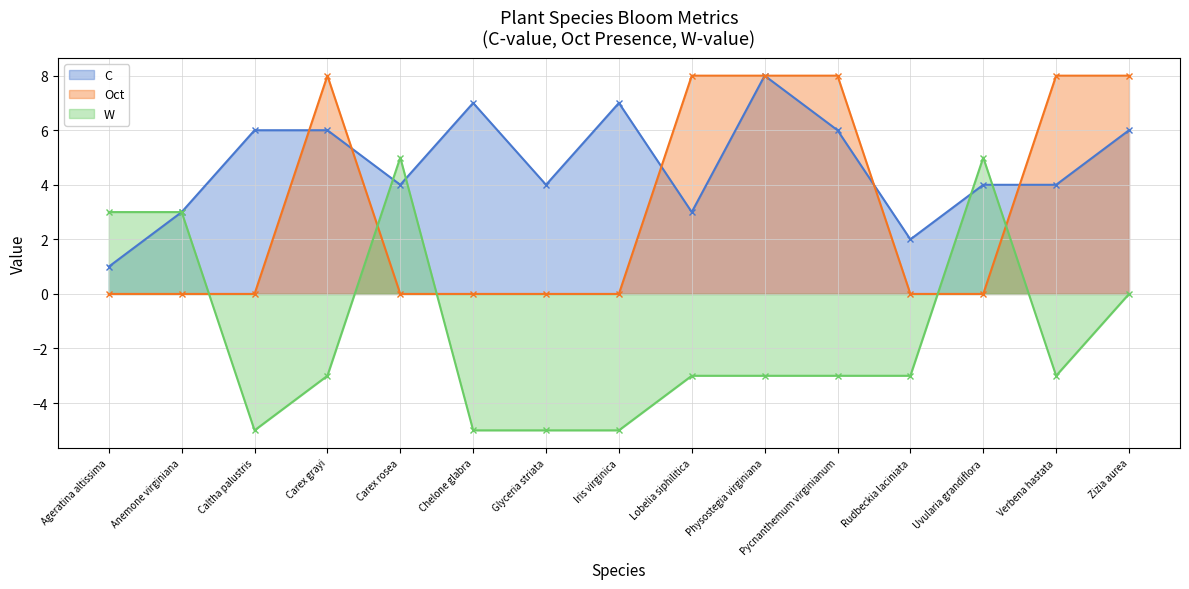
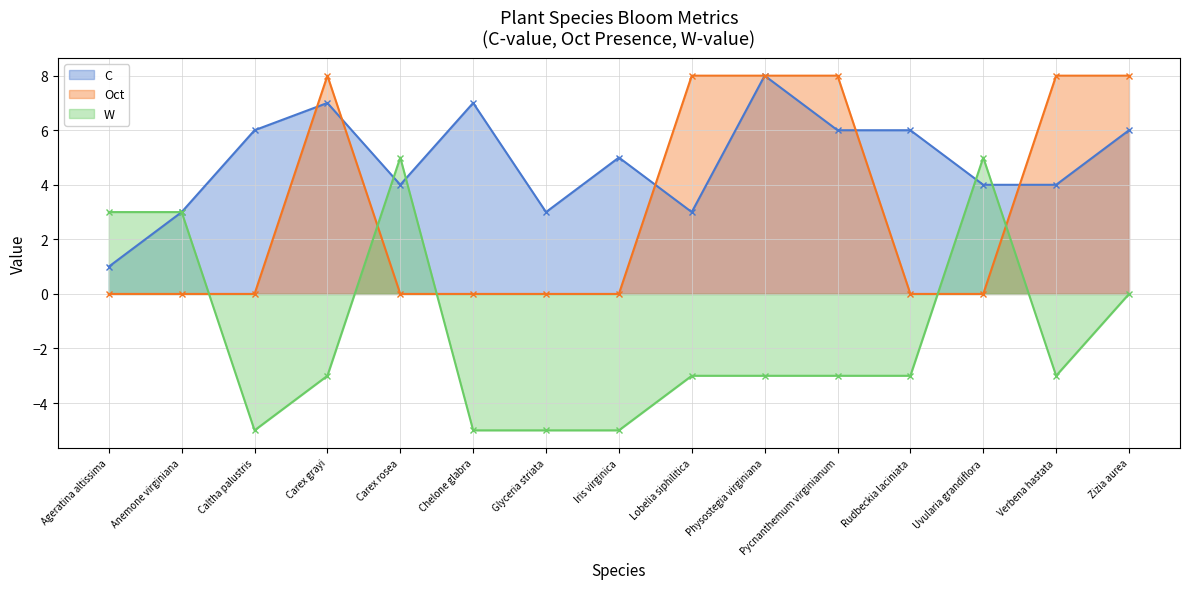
C, Carex grayi: 6 -> 7
C, Glyceria striata: 4 -> 3
C, Iris virginica: 7 -> 5
C, Rudbeckia laciniata: 2 -> 6
